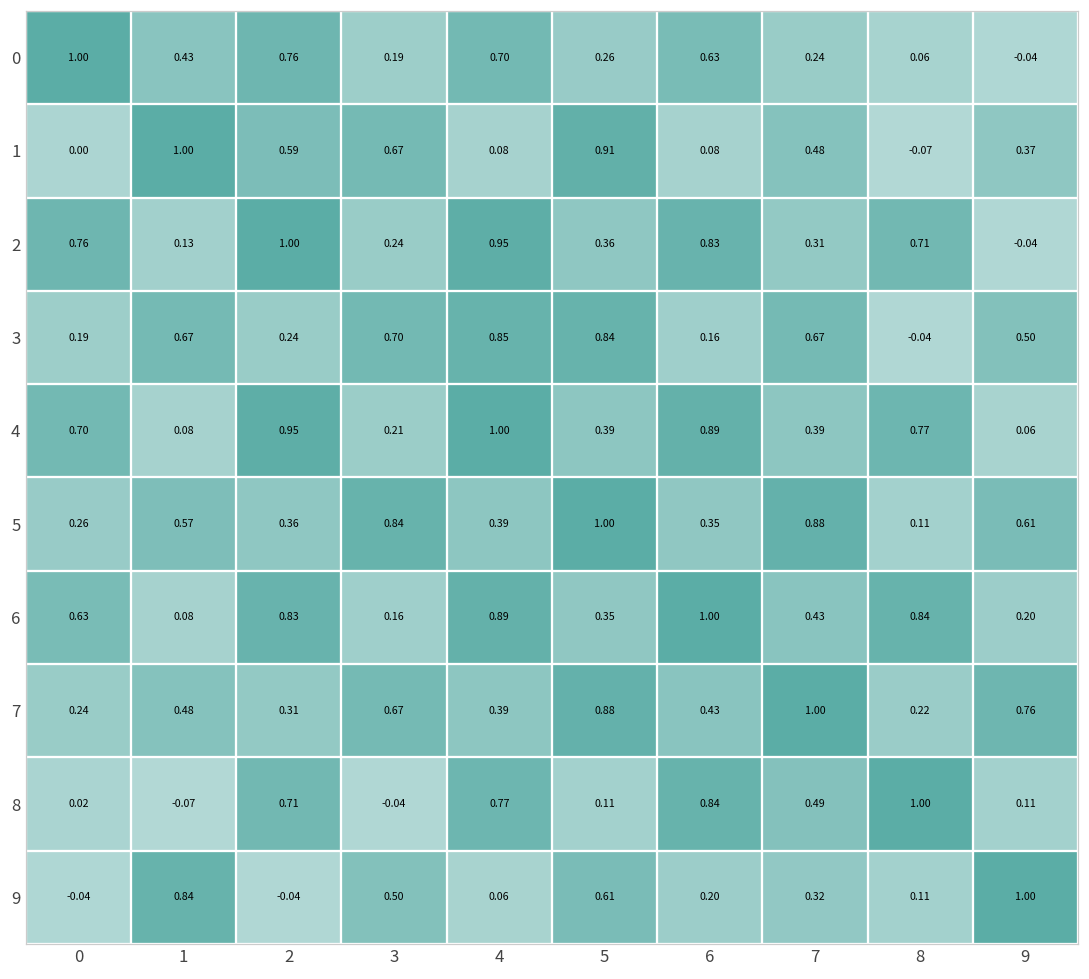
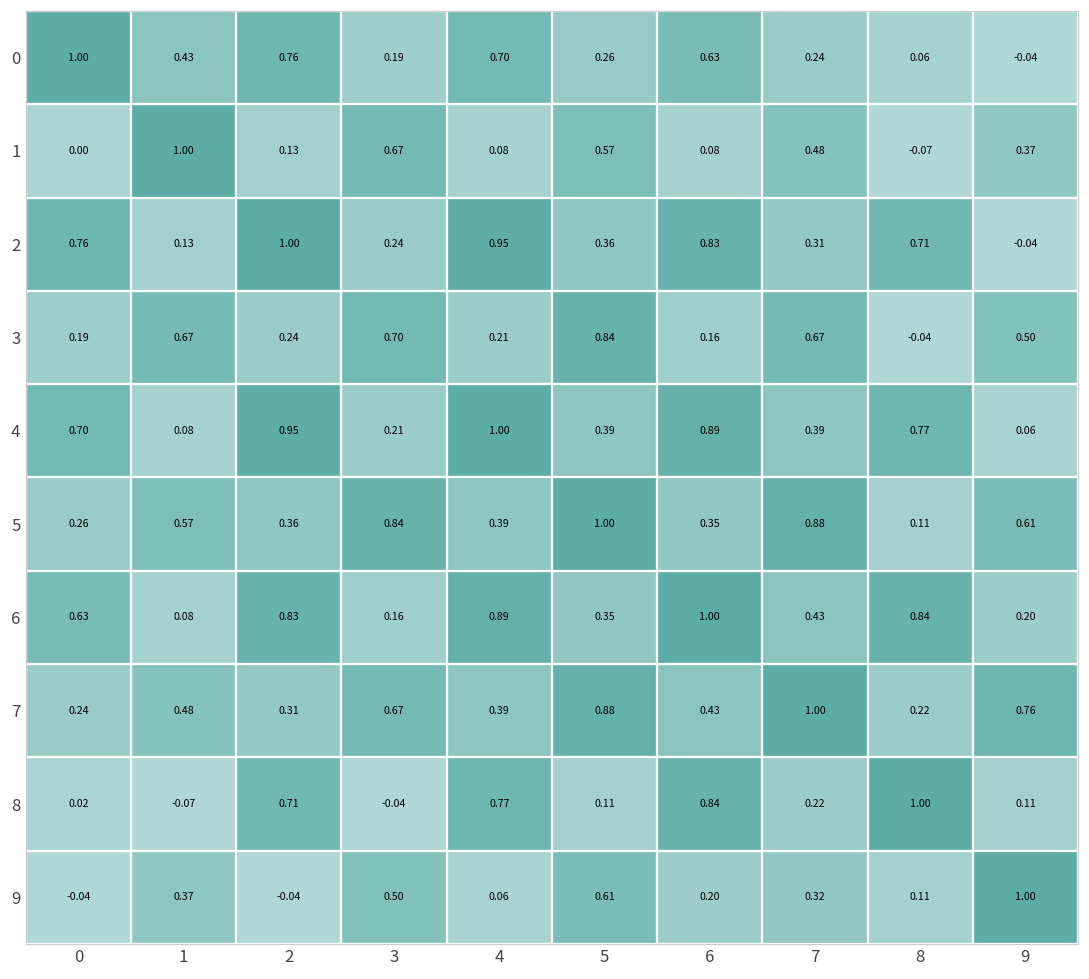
1, 2: 0.59 -> 0.13
1, 5: 0.91 -> 0.57
3, 4: 0.85 -> 0.21
8, 7: 0.49 -> 0.22
9, 1: 0.84 -> 0.37
